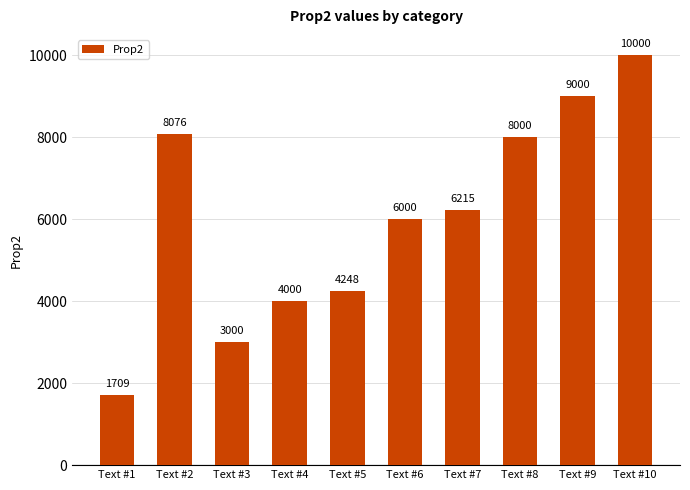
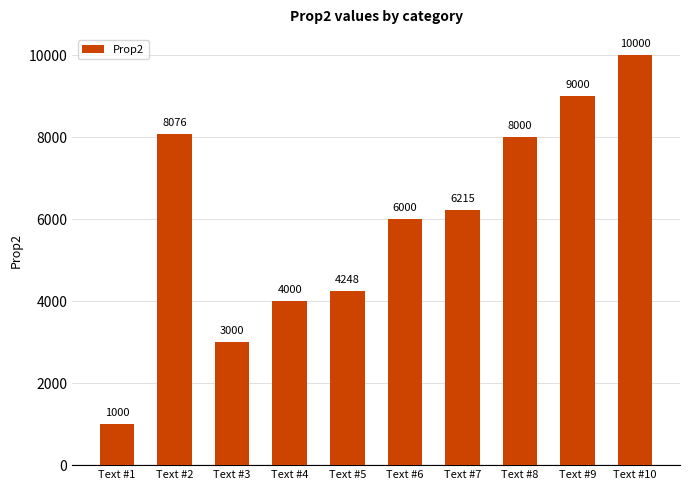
Text #1: 1709 -> 1000
